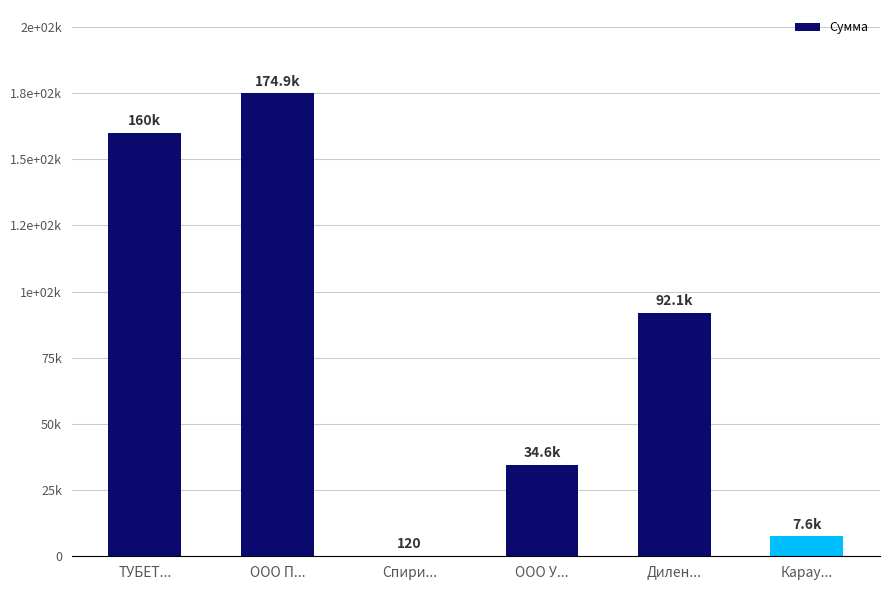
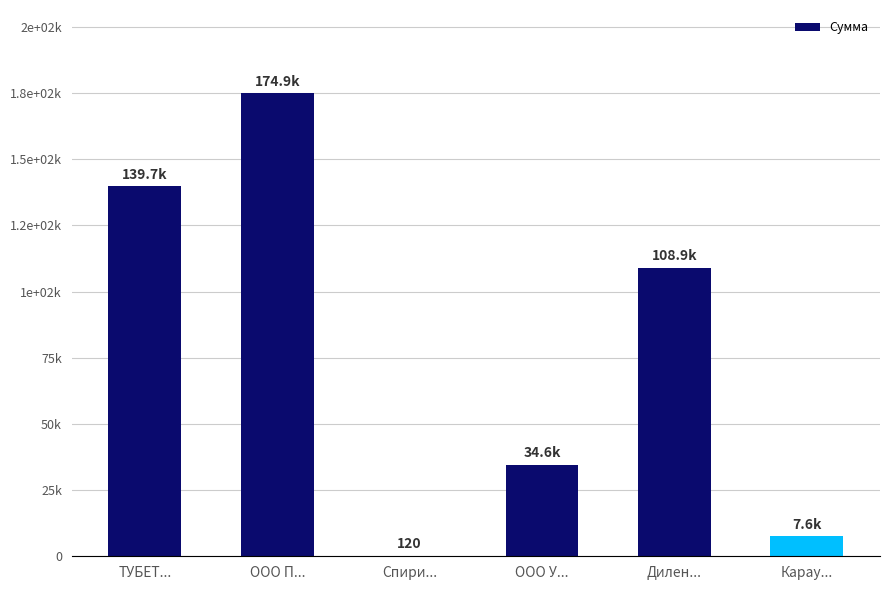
ТУБЕТ...: 160k -> 139.7k
Дилен...: 92.1k -> 108.9k
